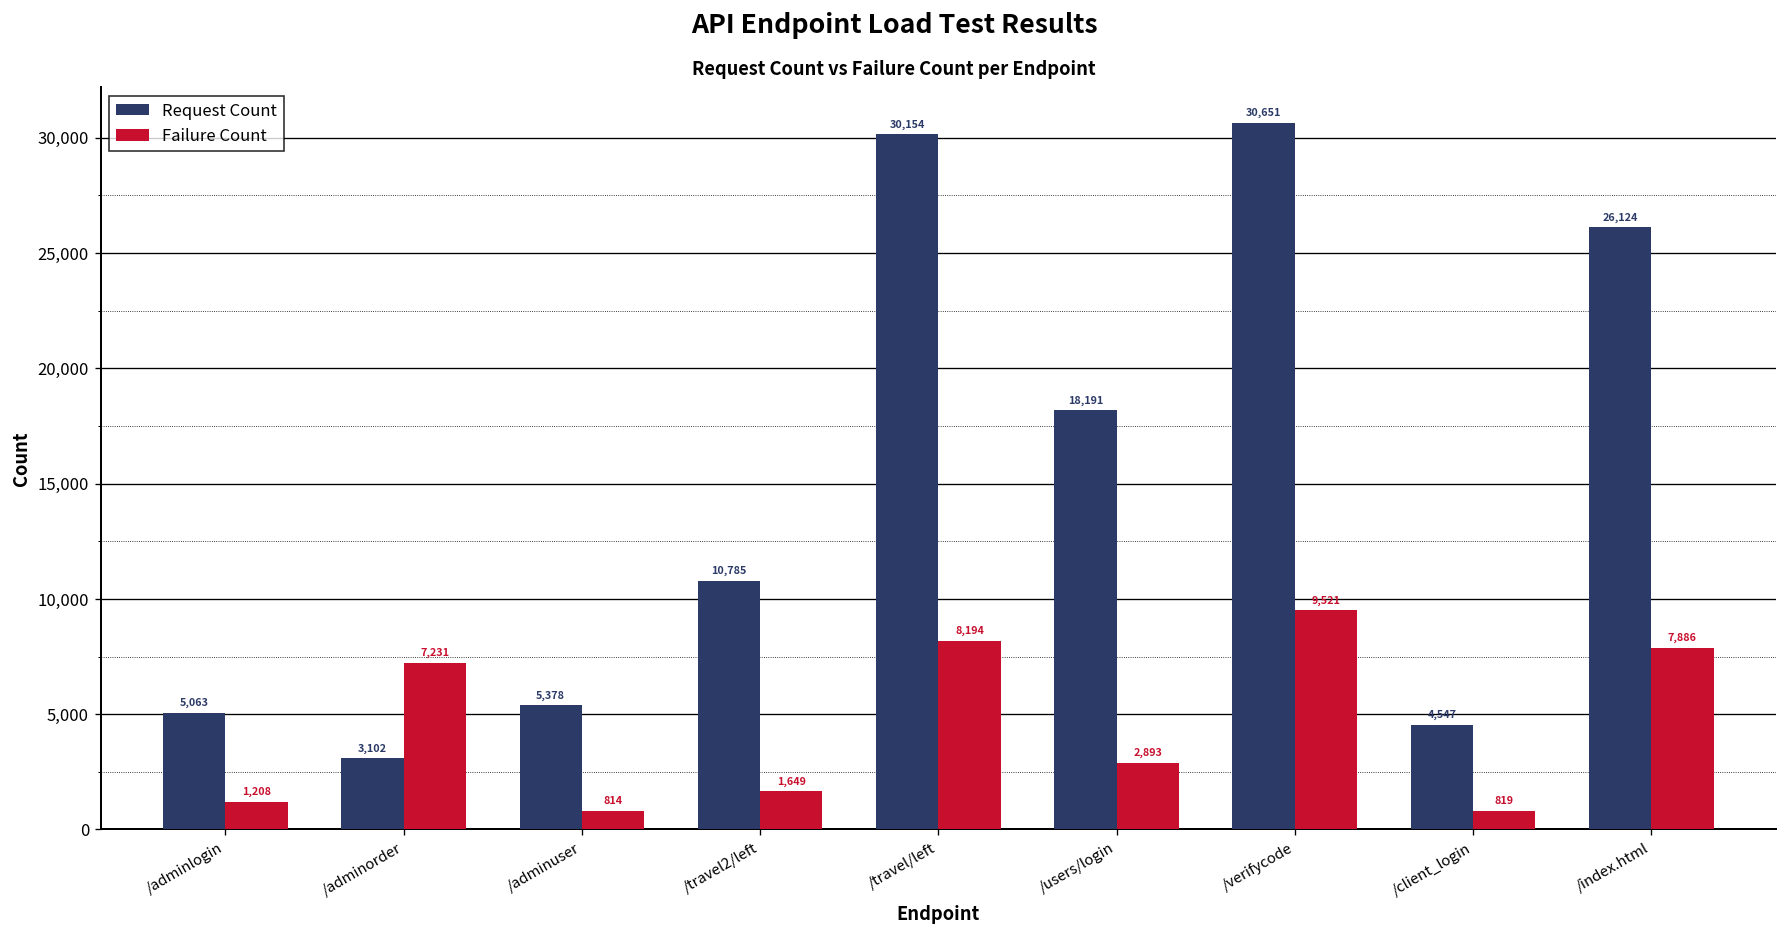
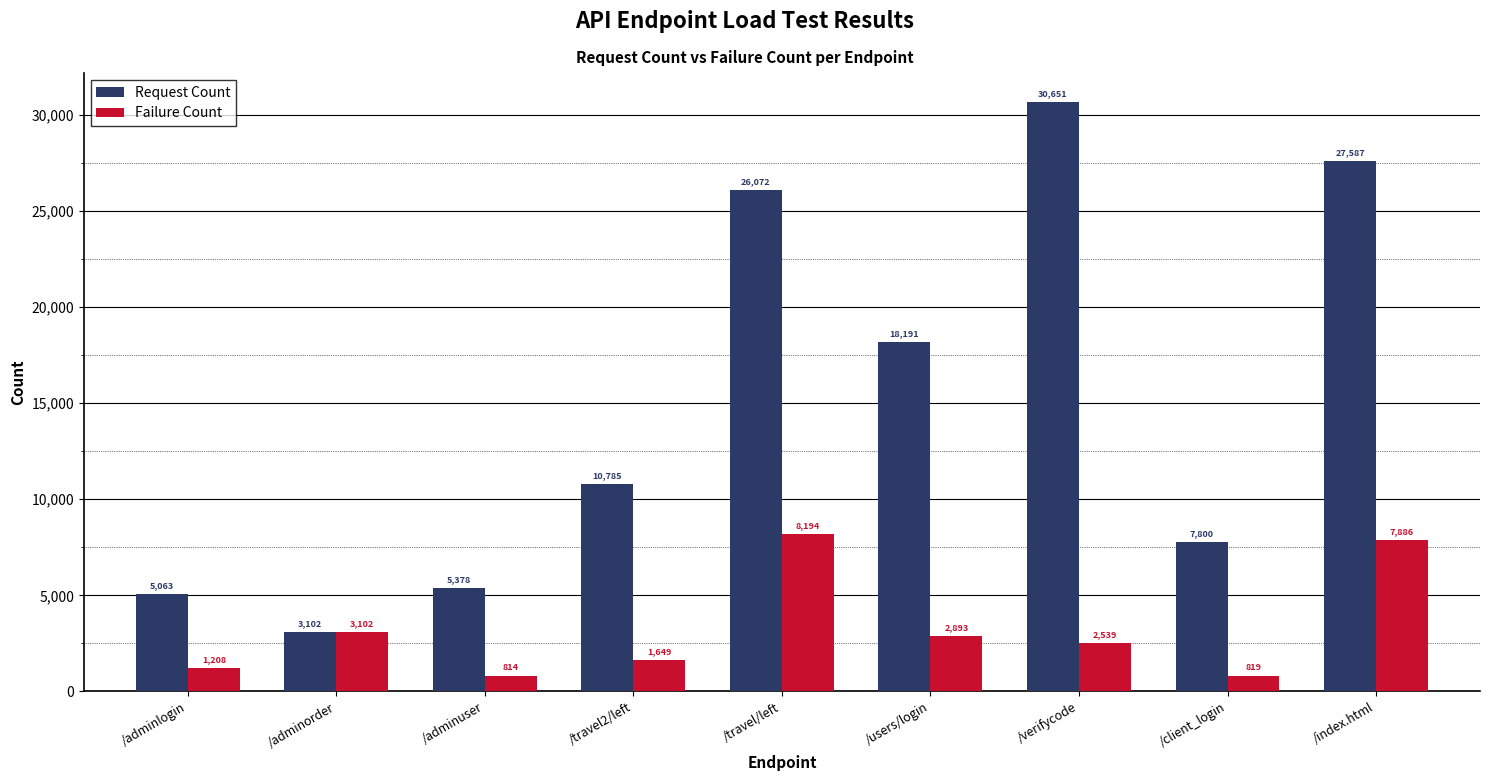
Failure Count, /adminorder: 7,231 -> 3,102
Request Count, /travel/left: 30,154 -> 26,072
Failure Count, /verifycode: 9,521 -> 2,539
Request Count, /client_login: 4,547 -> 7,800
Request Count, /index.html: 26,124 -> 27,587
